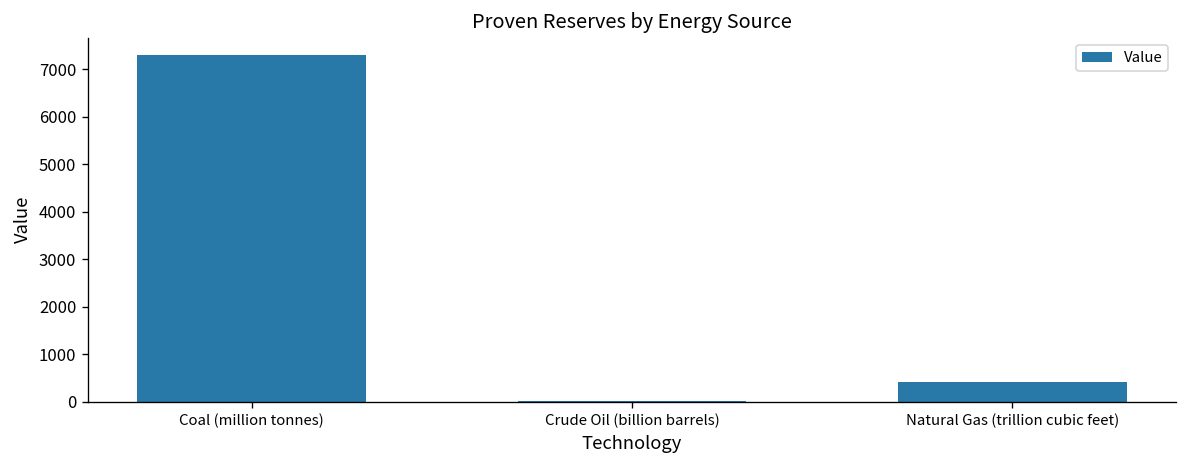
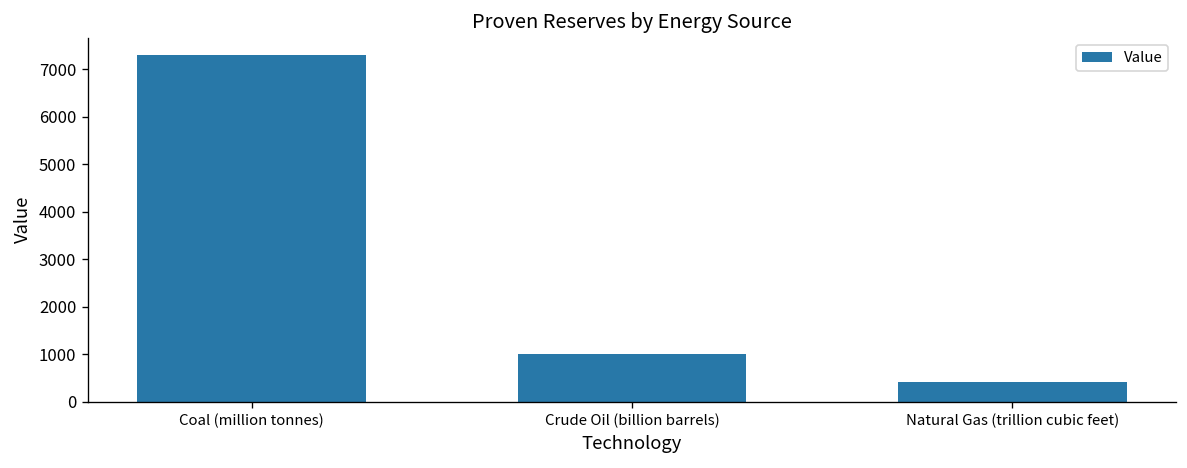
Crude Oil (billion barrels): 0 -> 1000
